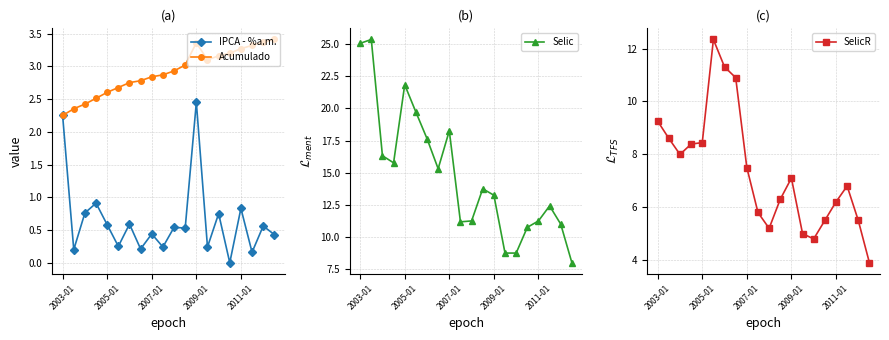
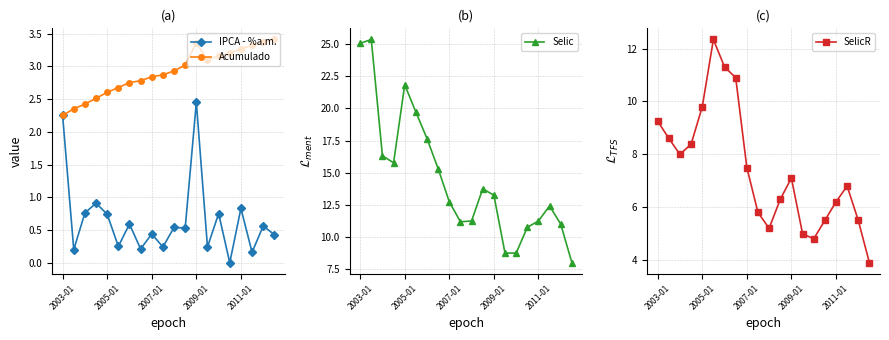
(a), IPCA - %a.m., 2005-01: 0.6 -> 0.7
(b), 2007-01: 18.3 -> 12.7
(c), 2005-01: 8.4 -> 9.8
